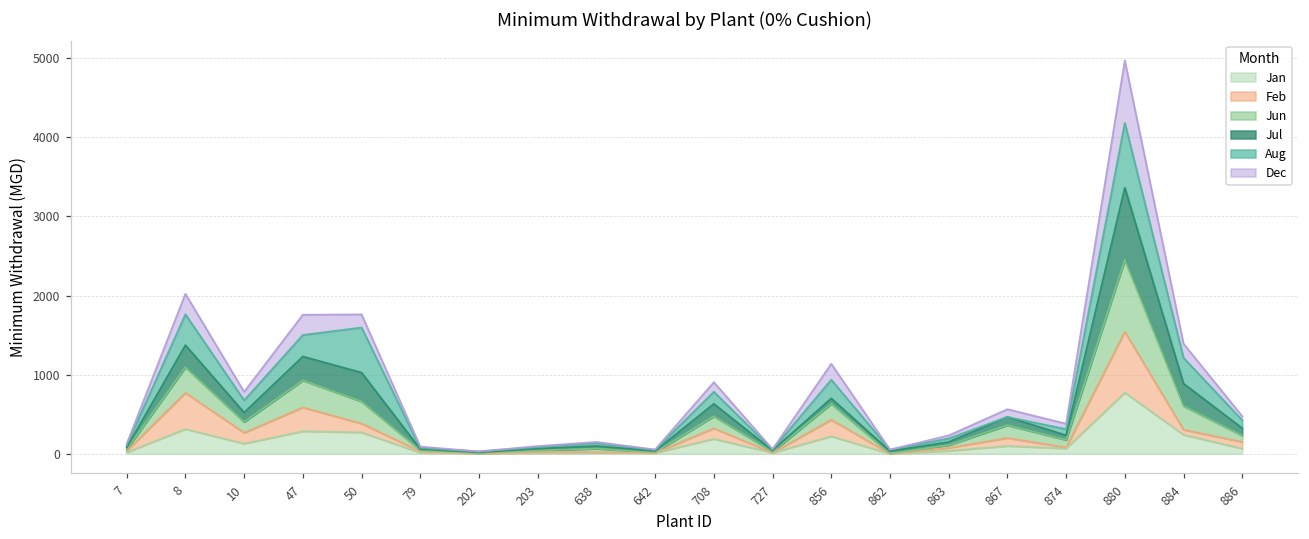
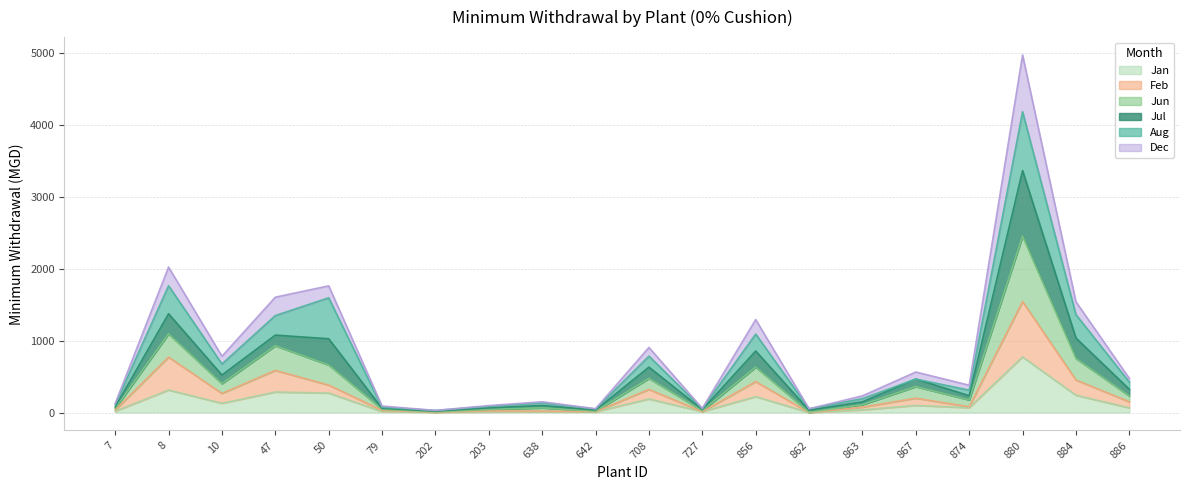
Jul, 47: 300 -> 100
Jul, 856: 100 -> 200
Feb, 884: 100 -> 200
